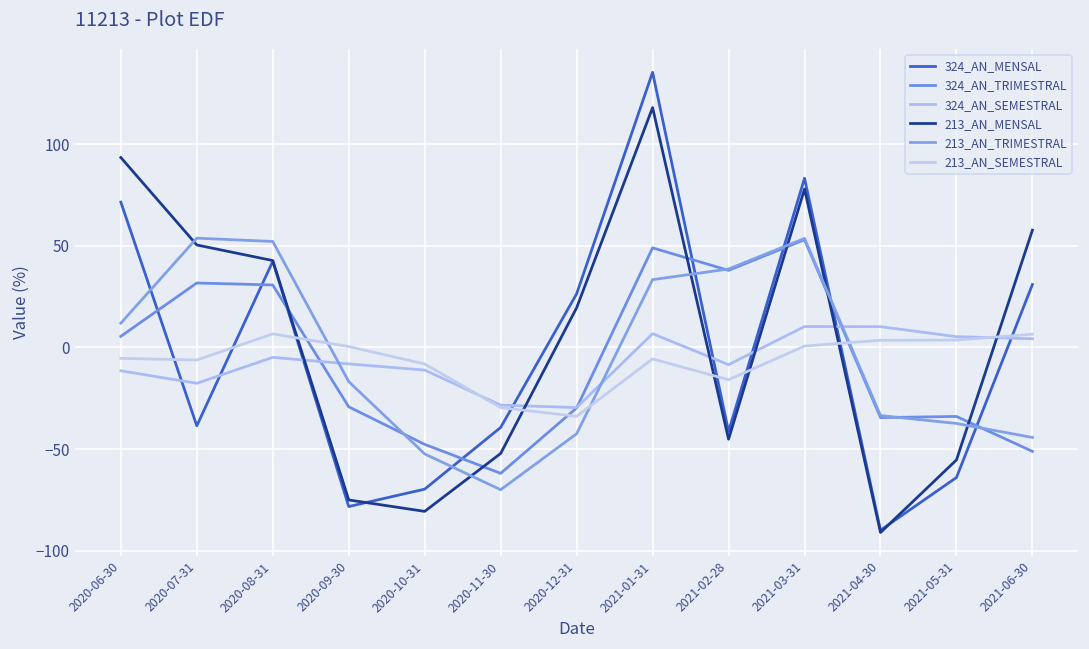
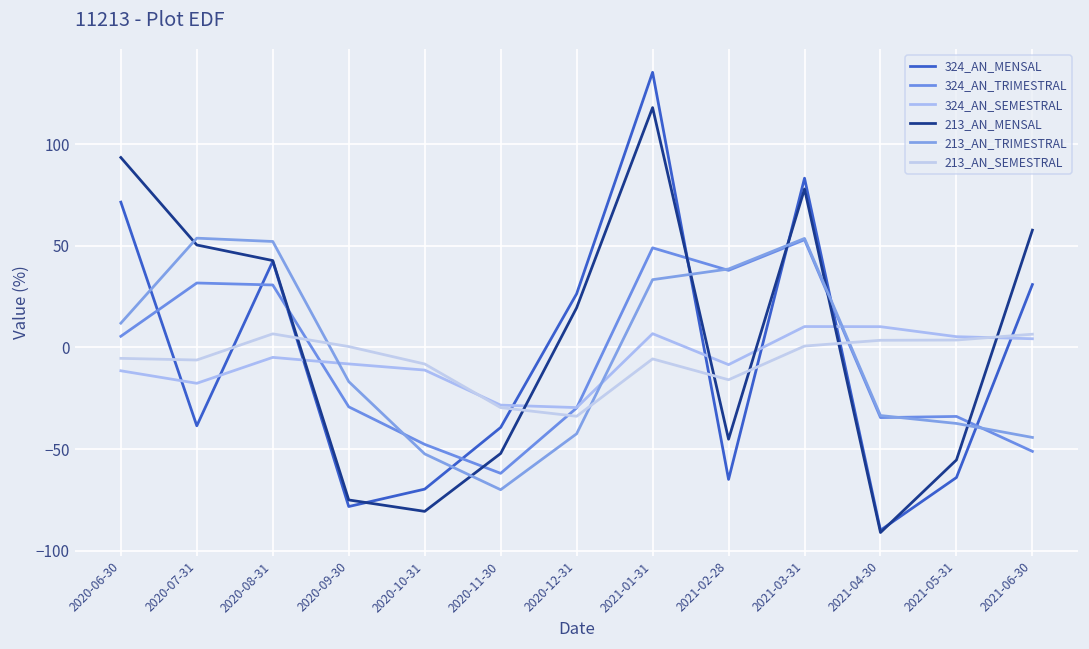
324_AN_MENSAL, 2021-02-28: -41 -> -65
